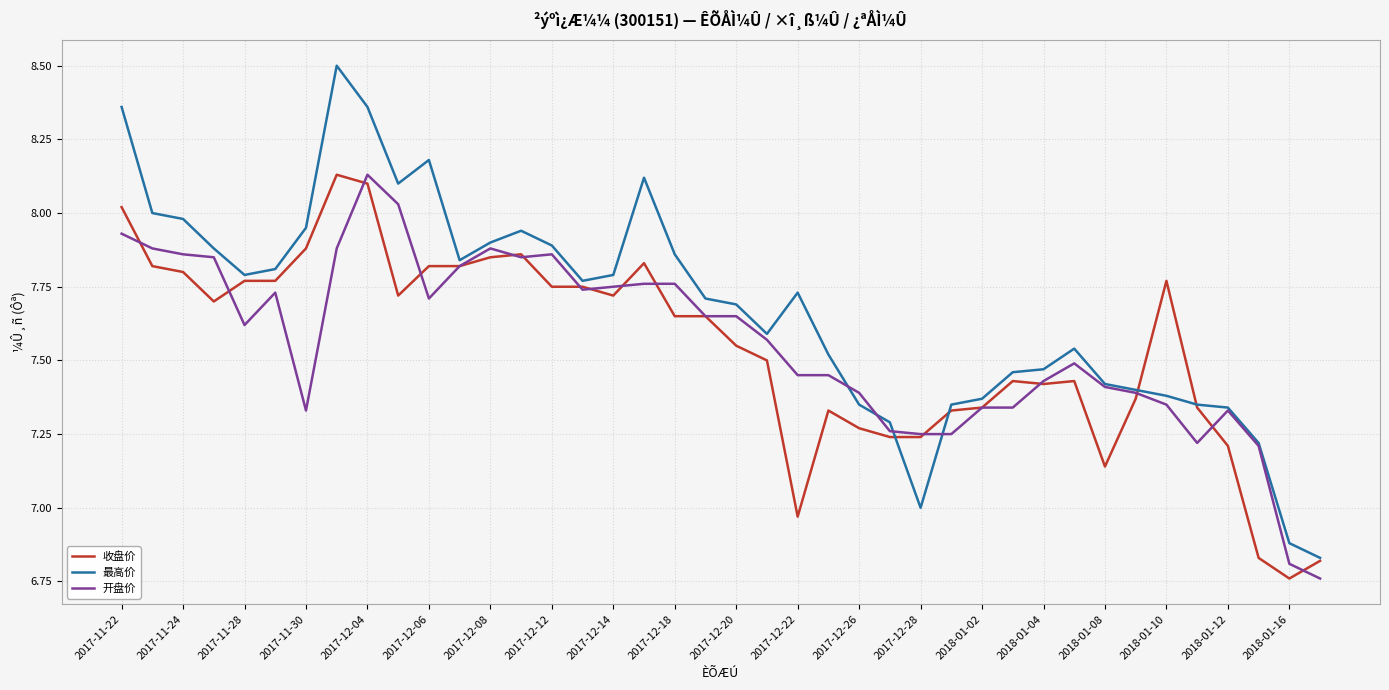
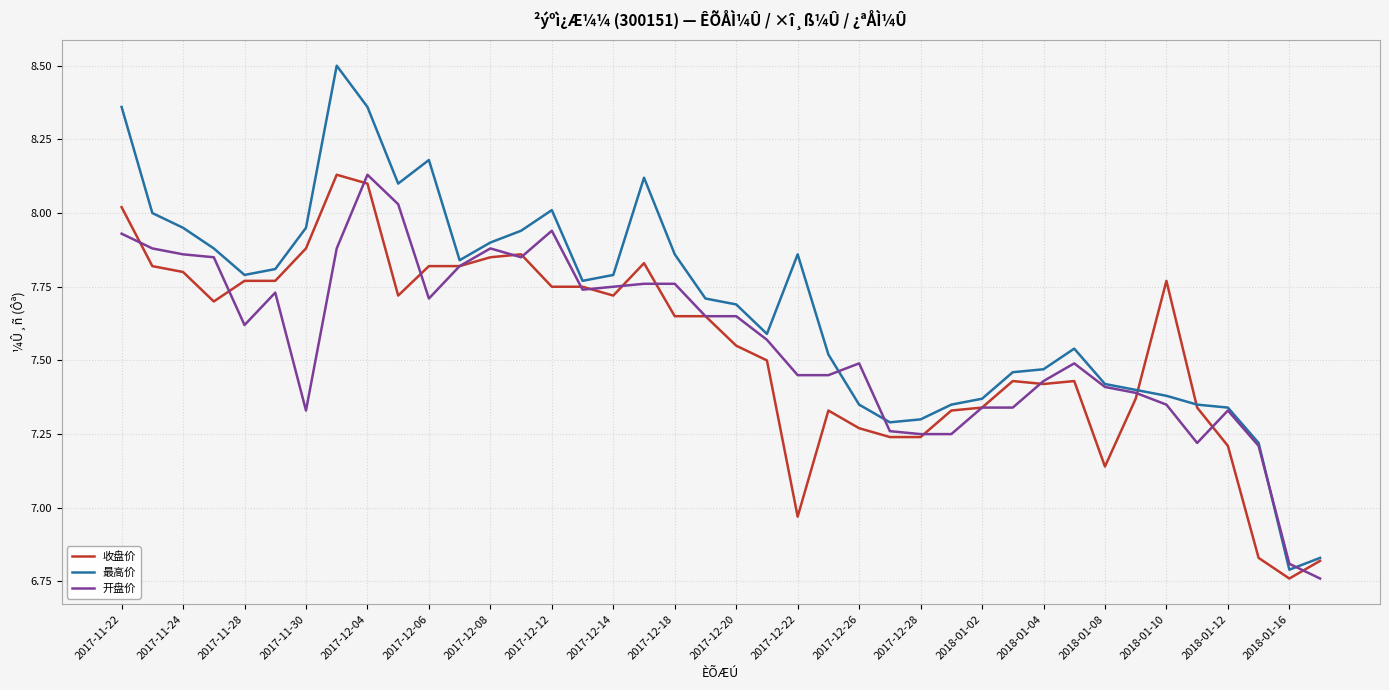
最高价, 2017-11-24: 7.98 -> 7.95
最高价, 2017-12-12: 7.89 -> 8.01
开盘价, 2017-12-12: 7.86 -> 7.94
最高价, 2017-12-22: 7.73 -> 7.86
开盘价, 2017-12-26: 7.39 -> 7.49
最高价, 2017-12-28: 7.0 -> 7.3
最高价, 2018-01-16: 6.88 -> 6.79
